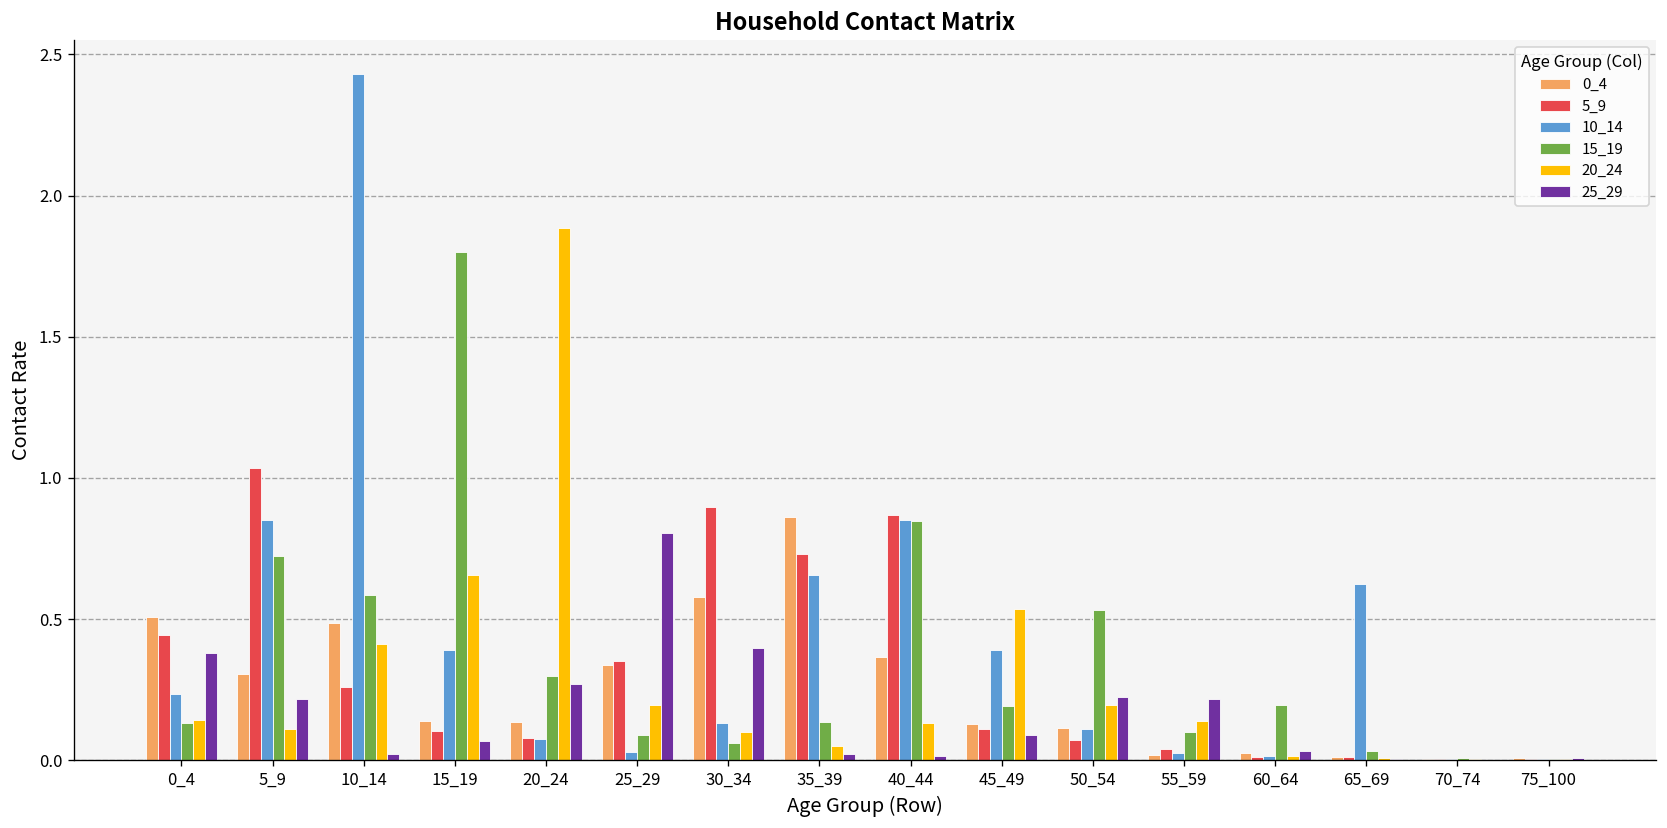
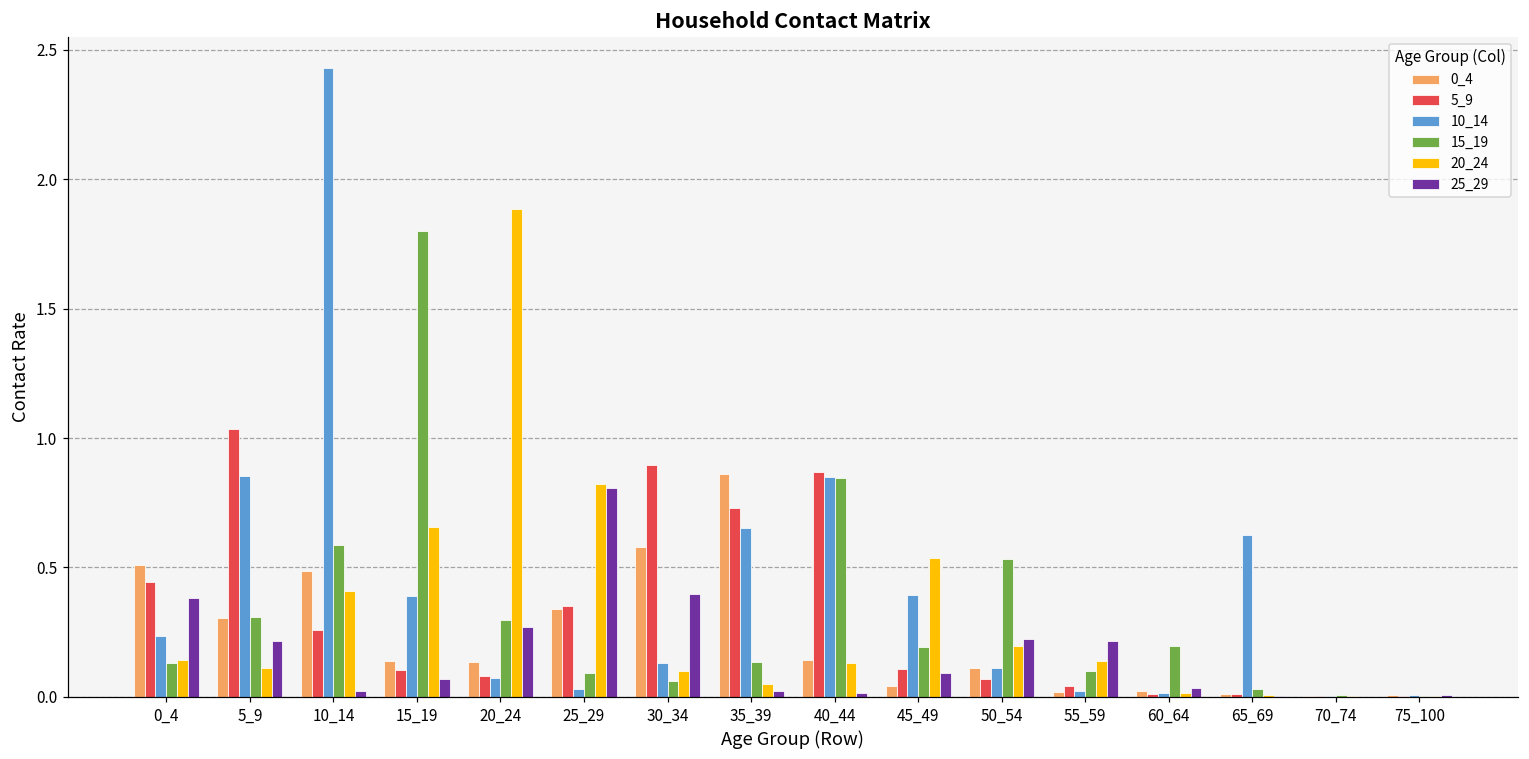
15_19, 5_9: 0.72 -> 0.31
20_24, 25_29: 0.20 -> 0.82
0_4, 40_44: 0.37 -> 0.14
0_4, 45_49: 0.13 -> 0.04
